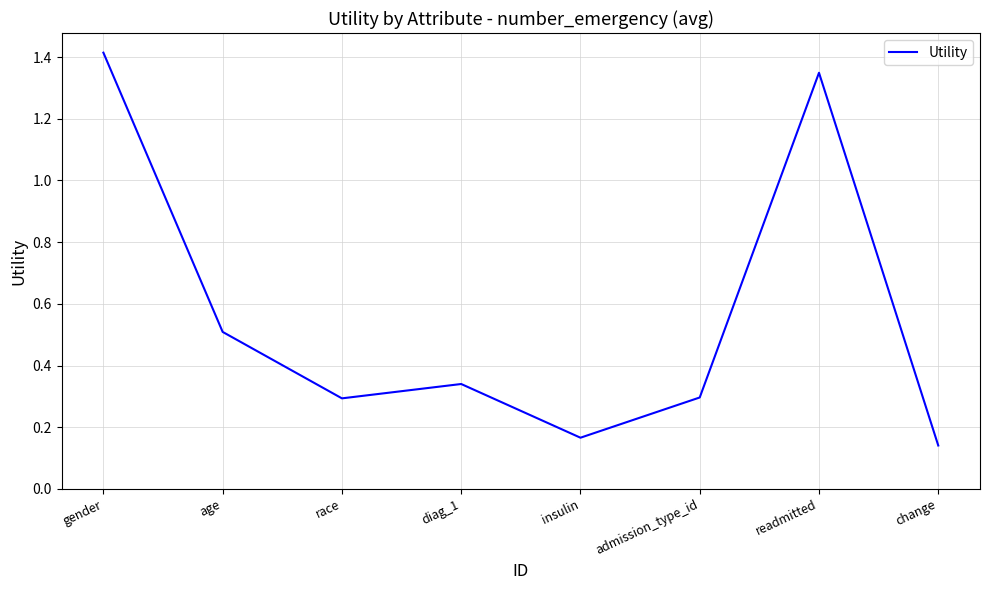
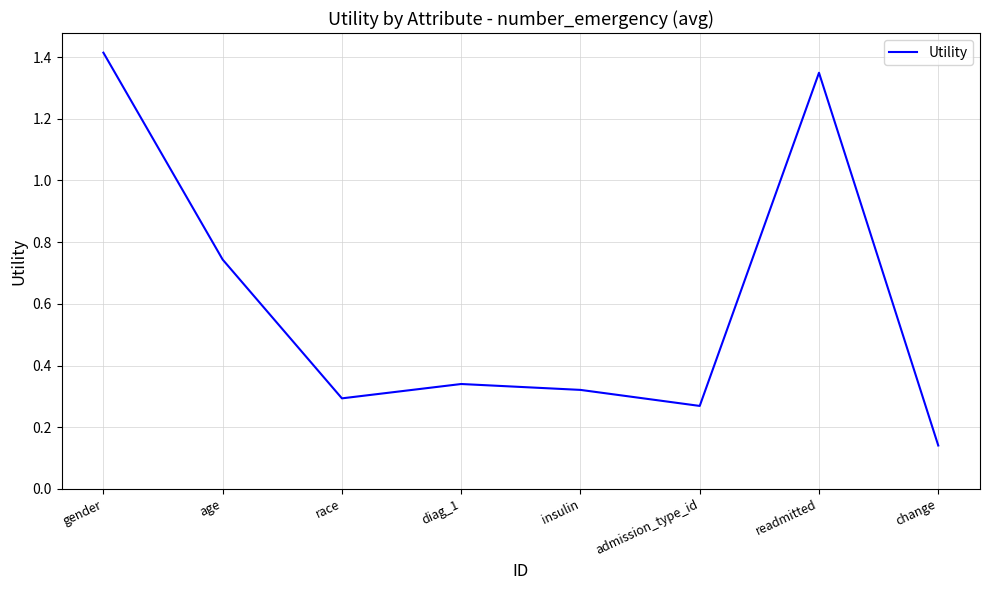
age: 0.51 -> 0.74
insulin: 0.17 -> 0.32
admission_type_id: 0.30 -> 0.27
